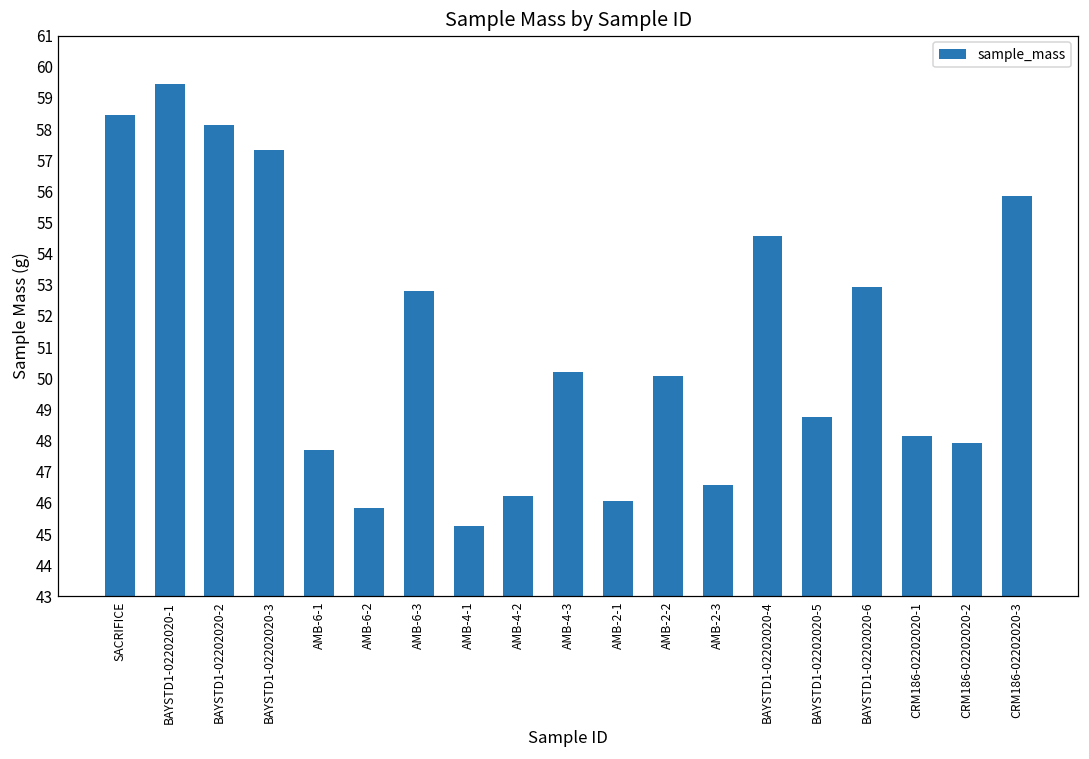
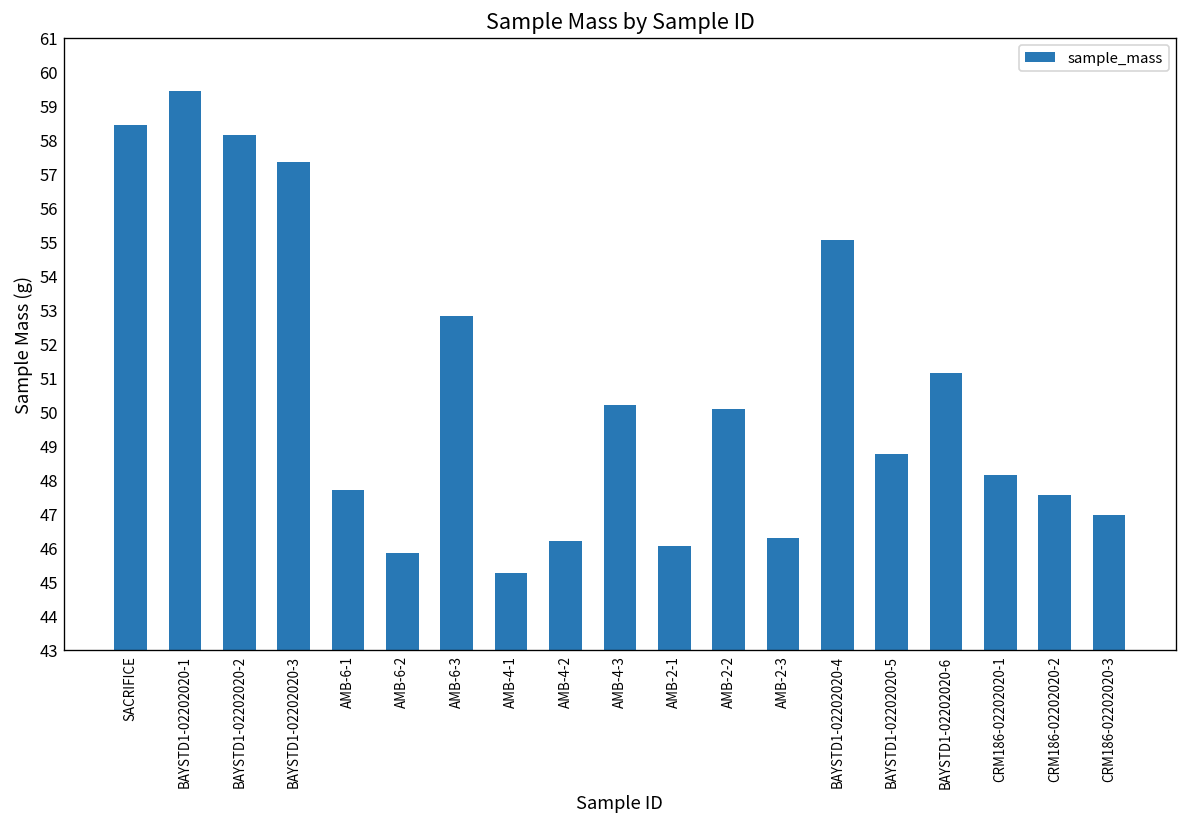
AMB-2-3: 46.6 -> 46.3
BAYSTD1-02202020-4: 54.6 -> 55.0
BAYSTD1-02202020-6: 52.9 -> 51.1
CRM186-02202020-2: 47.9 -> 47.5
CRM186-02202020-3: 55.8 -> 47.0
